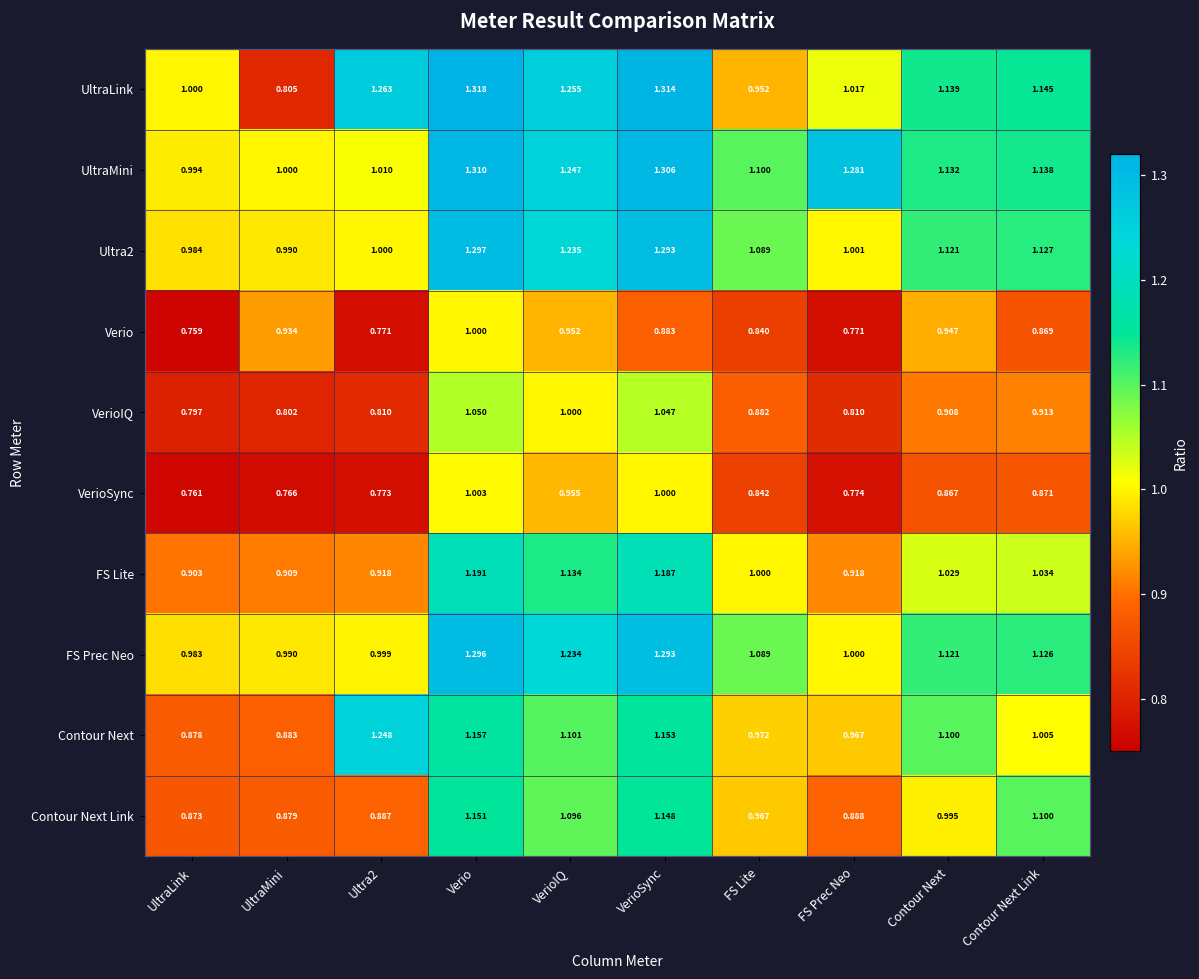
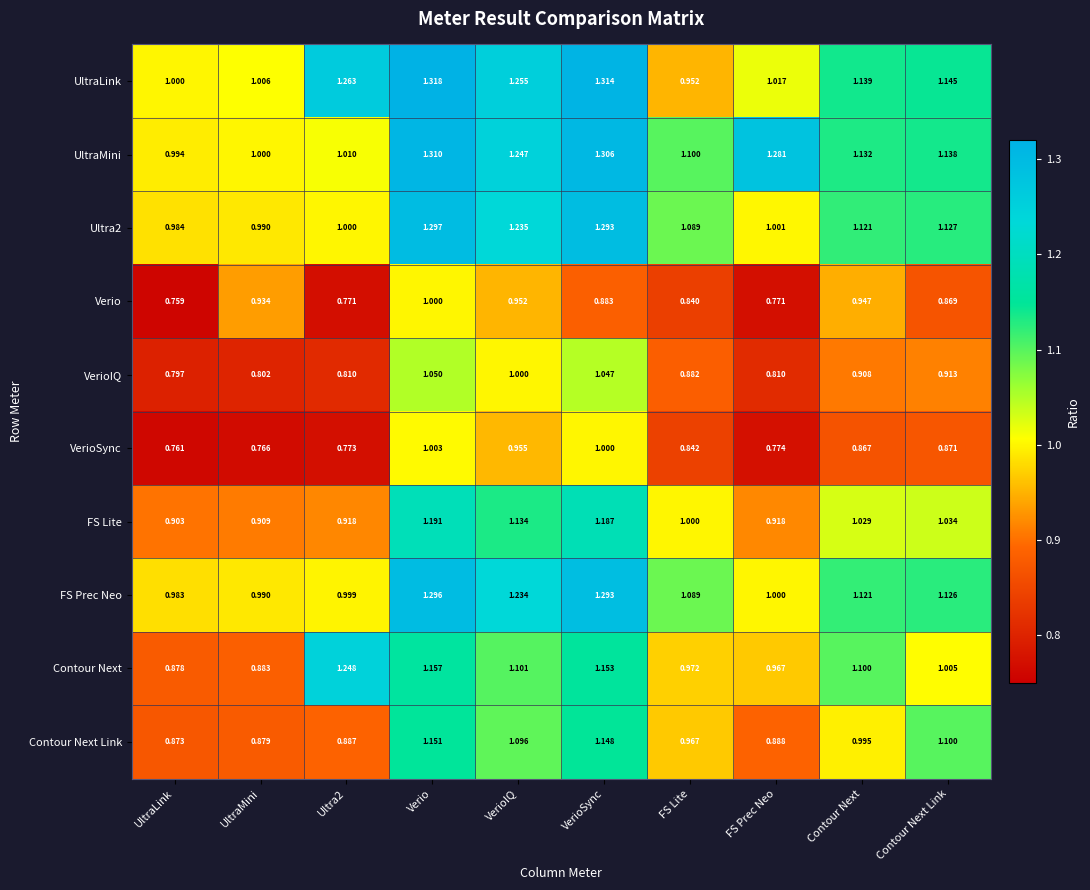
UltraLink, UltraMini: 0.805 -> 1.006
